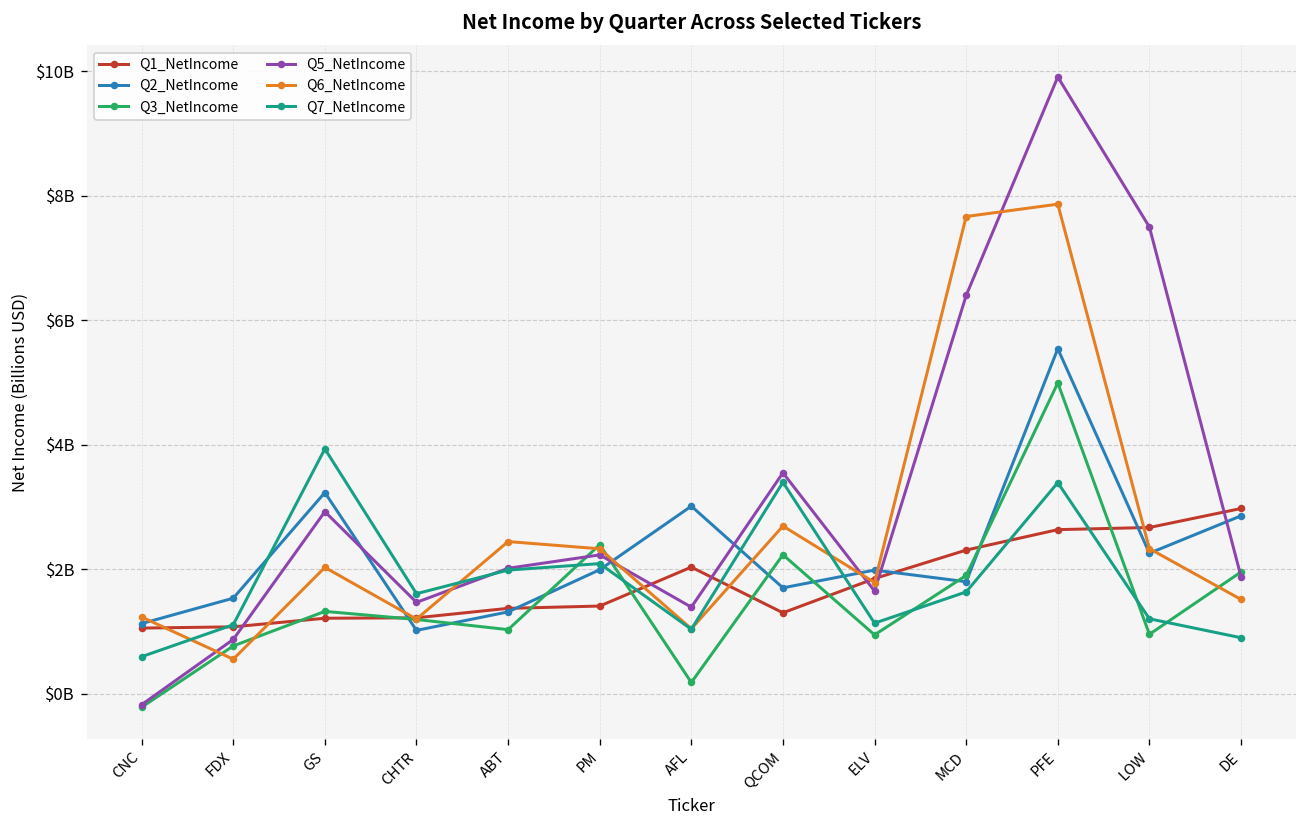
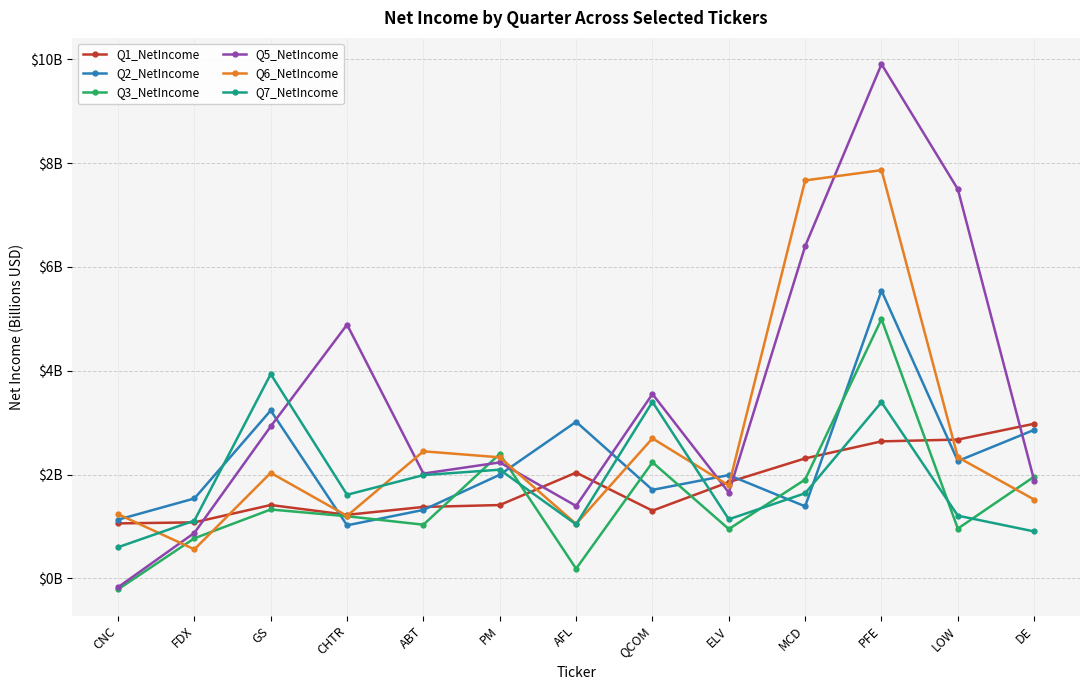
Q1_NetIncome, GS: $1200000000 -> $1400000000
Q5_NetIncome, CHTR: $1500000000 -> $4900000000
Q2_NetIncome, MCD: $1800000000 -> $1400000000
